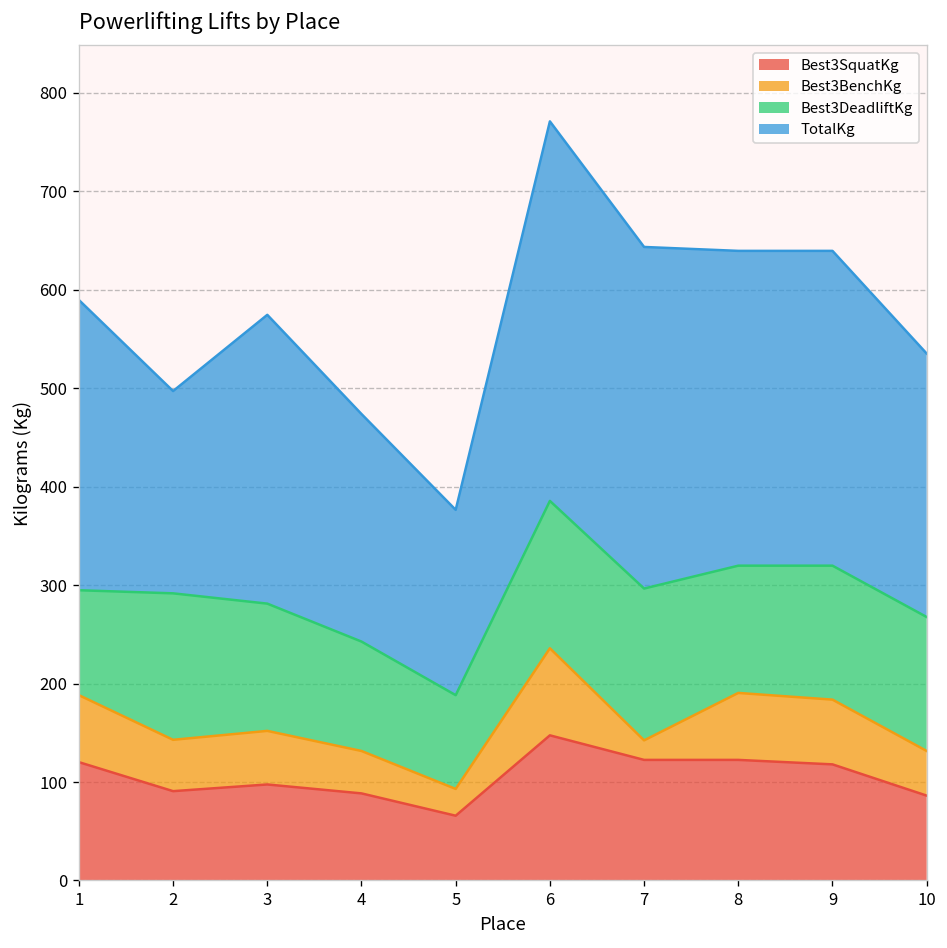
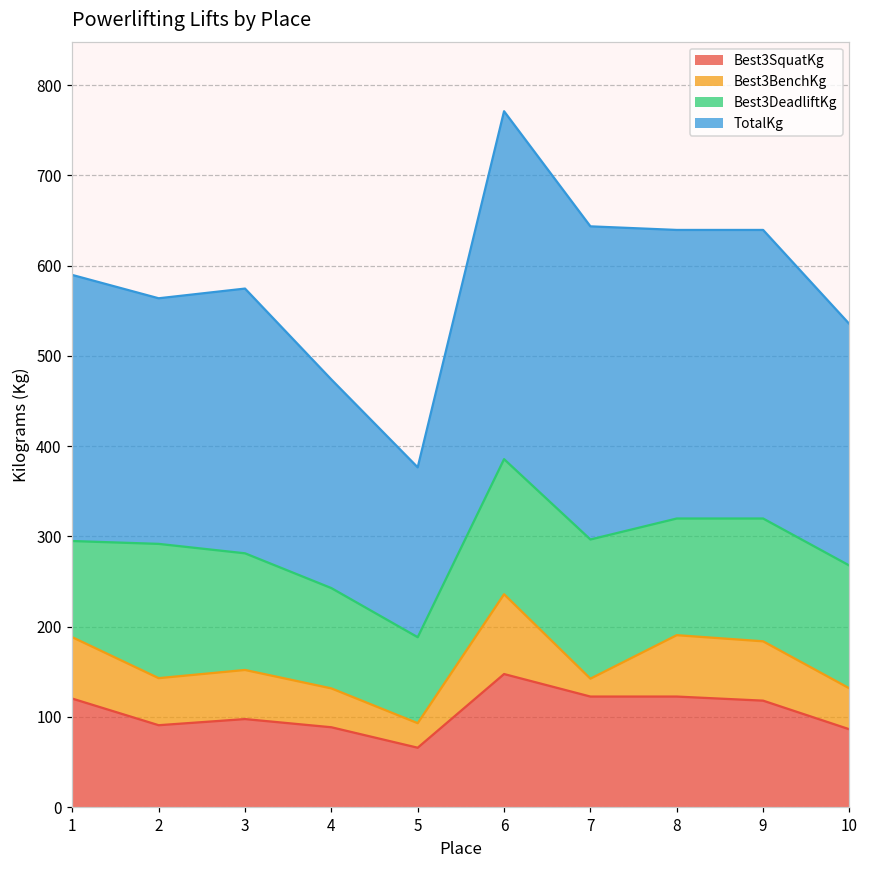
TotalKg, 2: 210 -> 270
